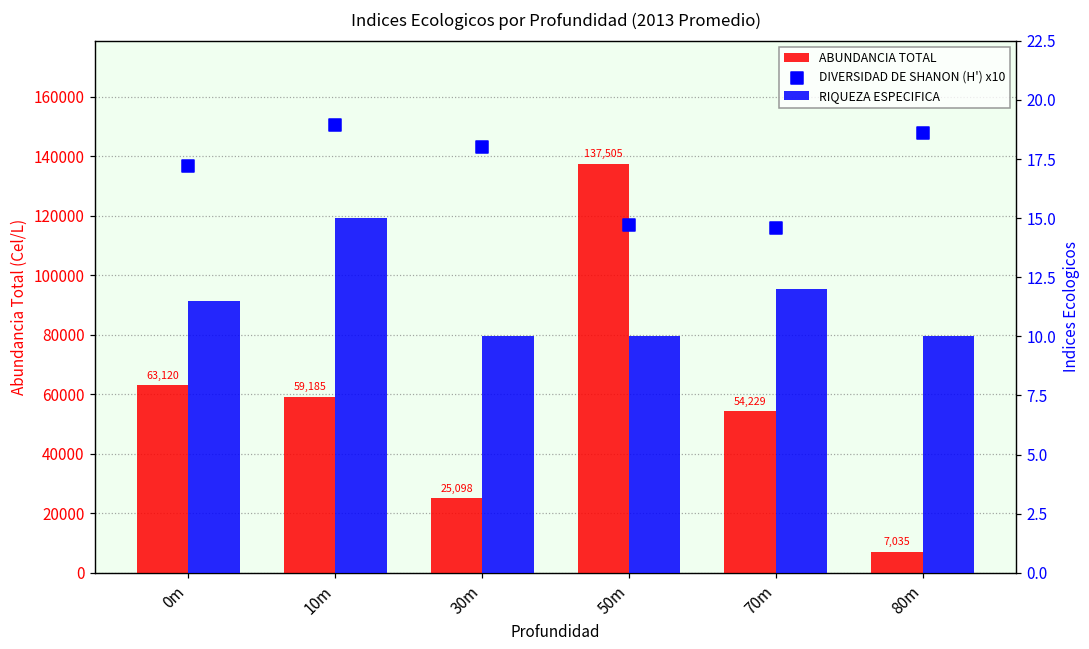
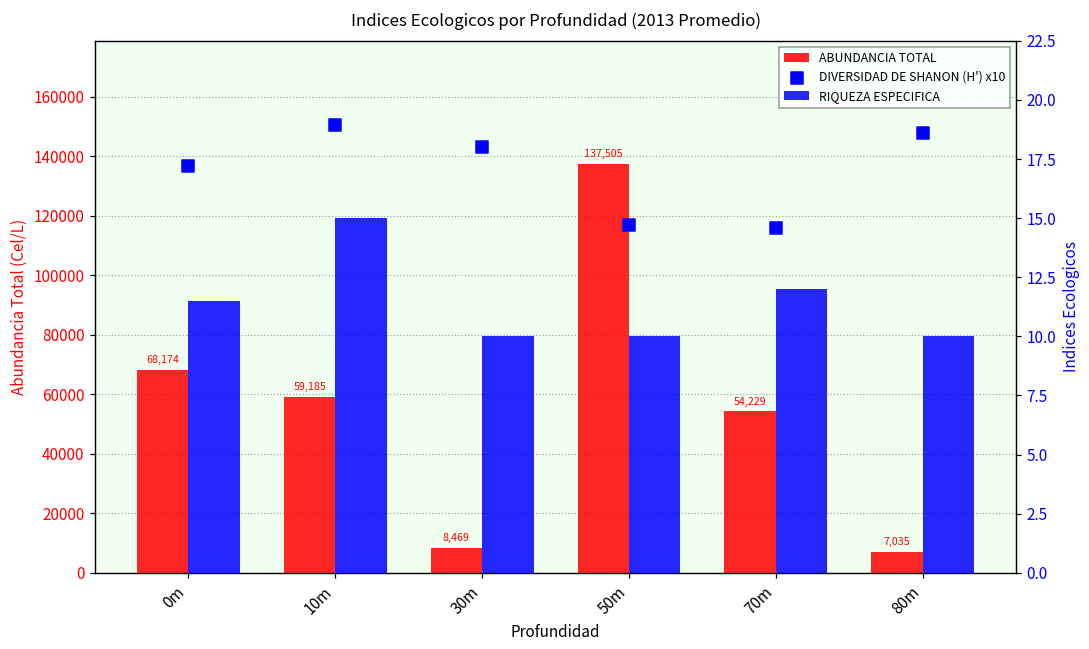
ABUNDANCIA TOTAL, 0m: 63,120 -> 68,174
ABUNDANCIA TOTAL, 30m: 25,098 -> 8,469
